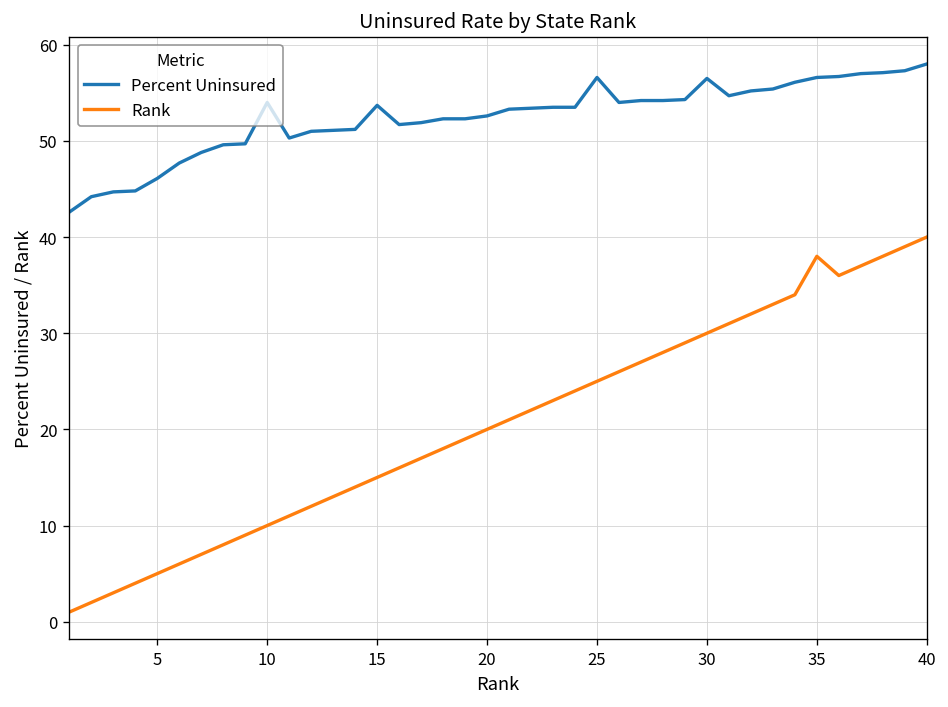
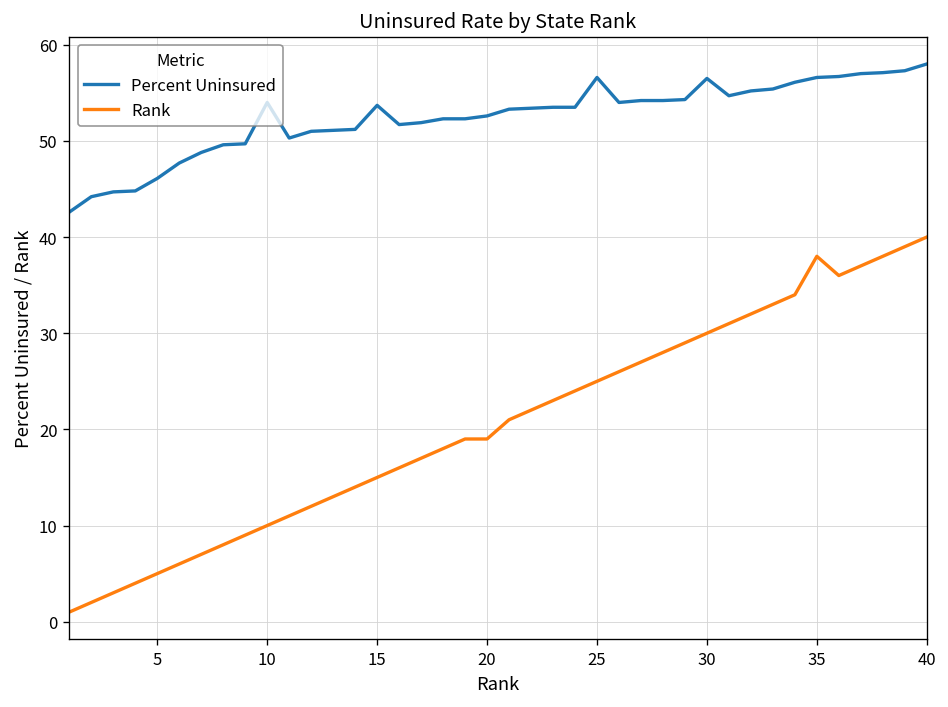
Rank, 20: 20 -> 19
